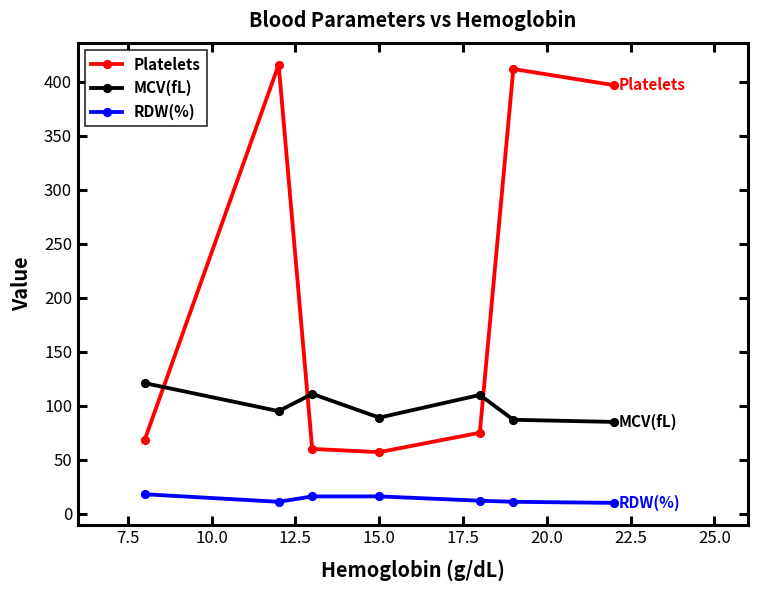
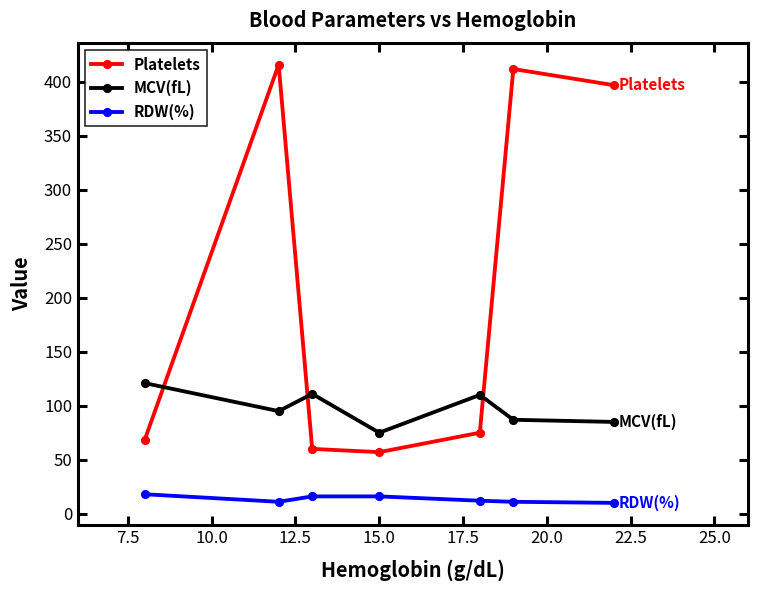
MCV(fL), 15.0: 90 -> 80
